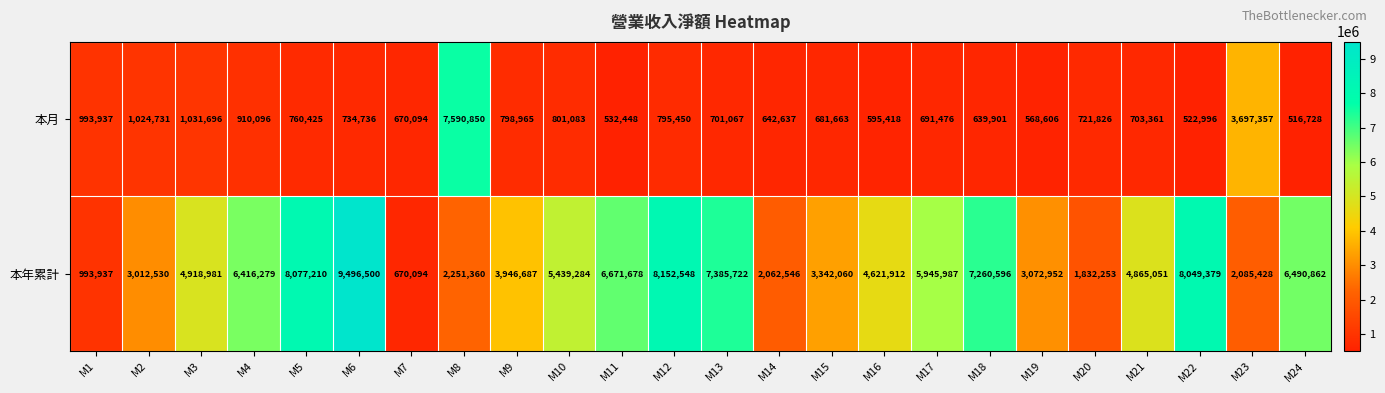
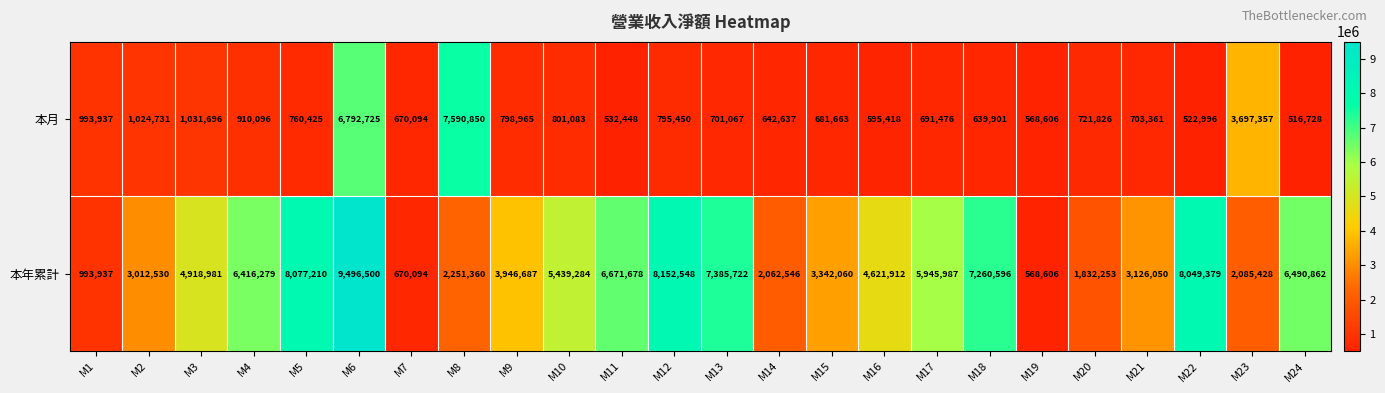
本月, M6: 734,736 -> 6,792,725
本年累計, M19: 3,072,952 -> 568,606
本年累計, M21: 4,865,051 -> 3,126,050
